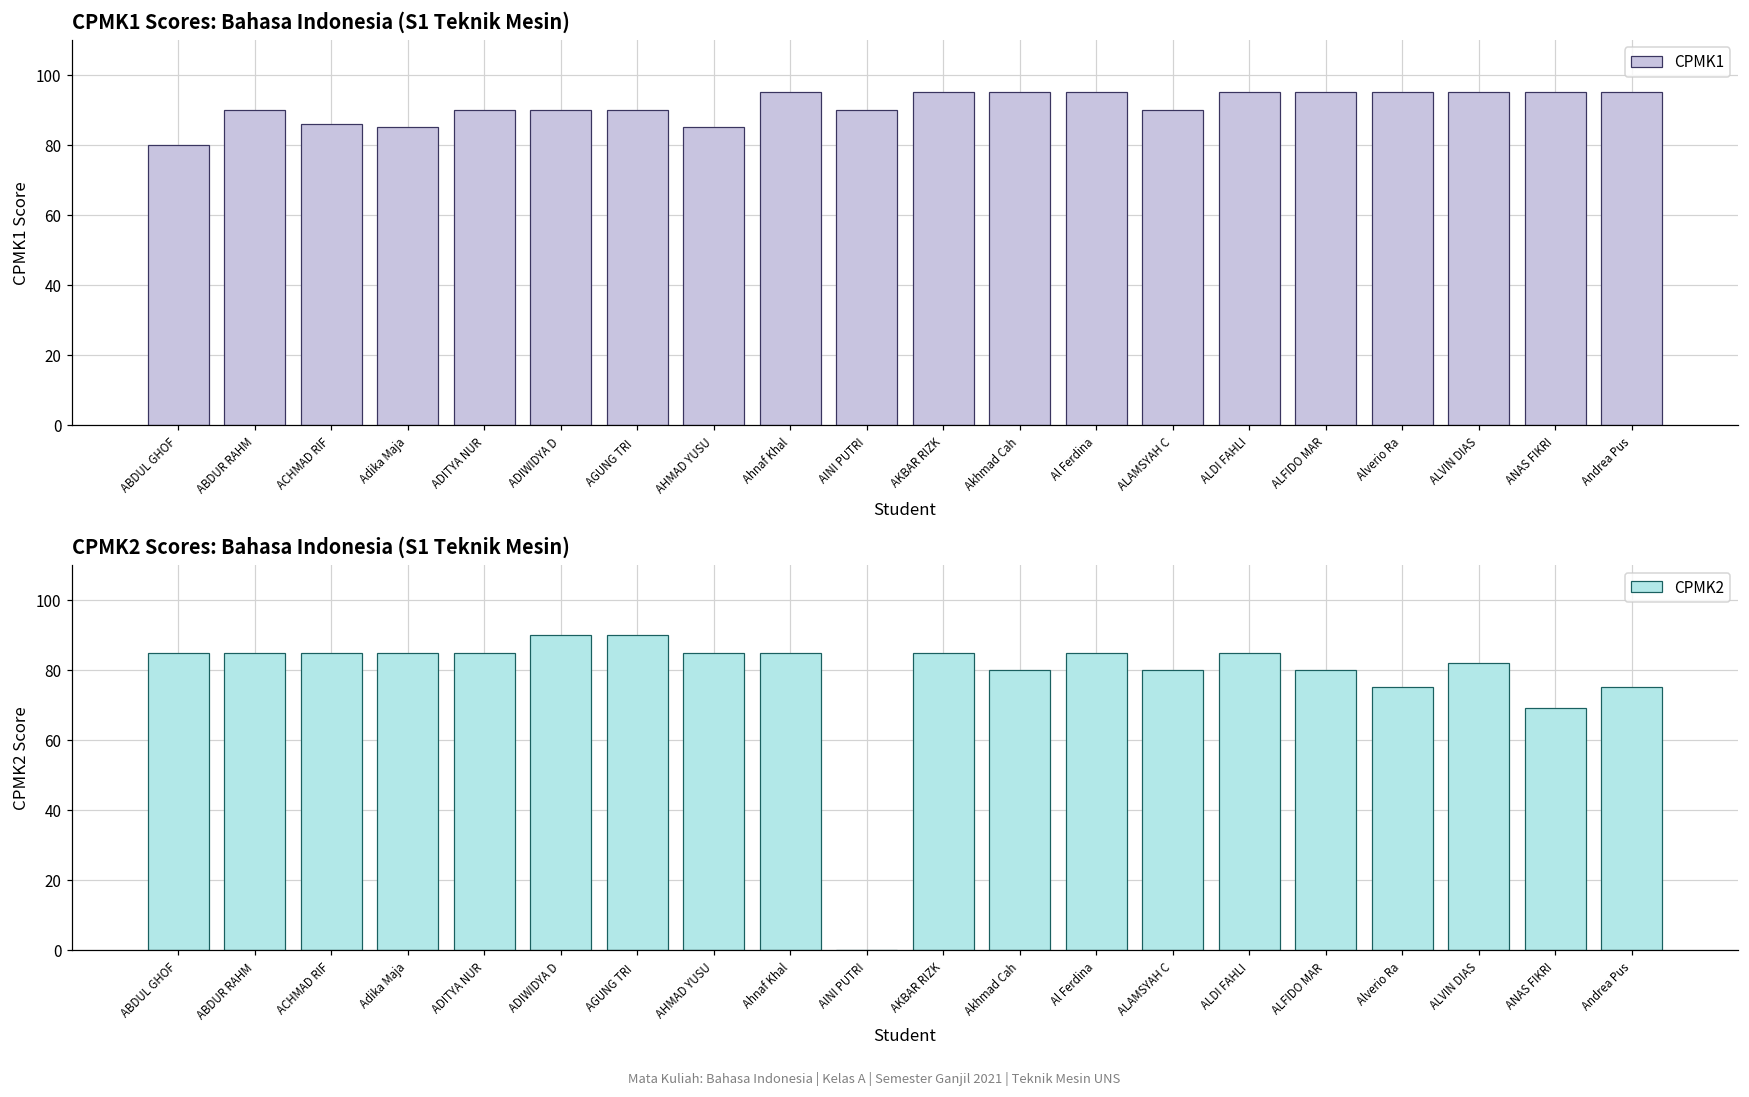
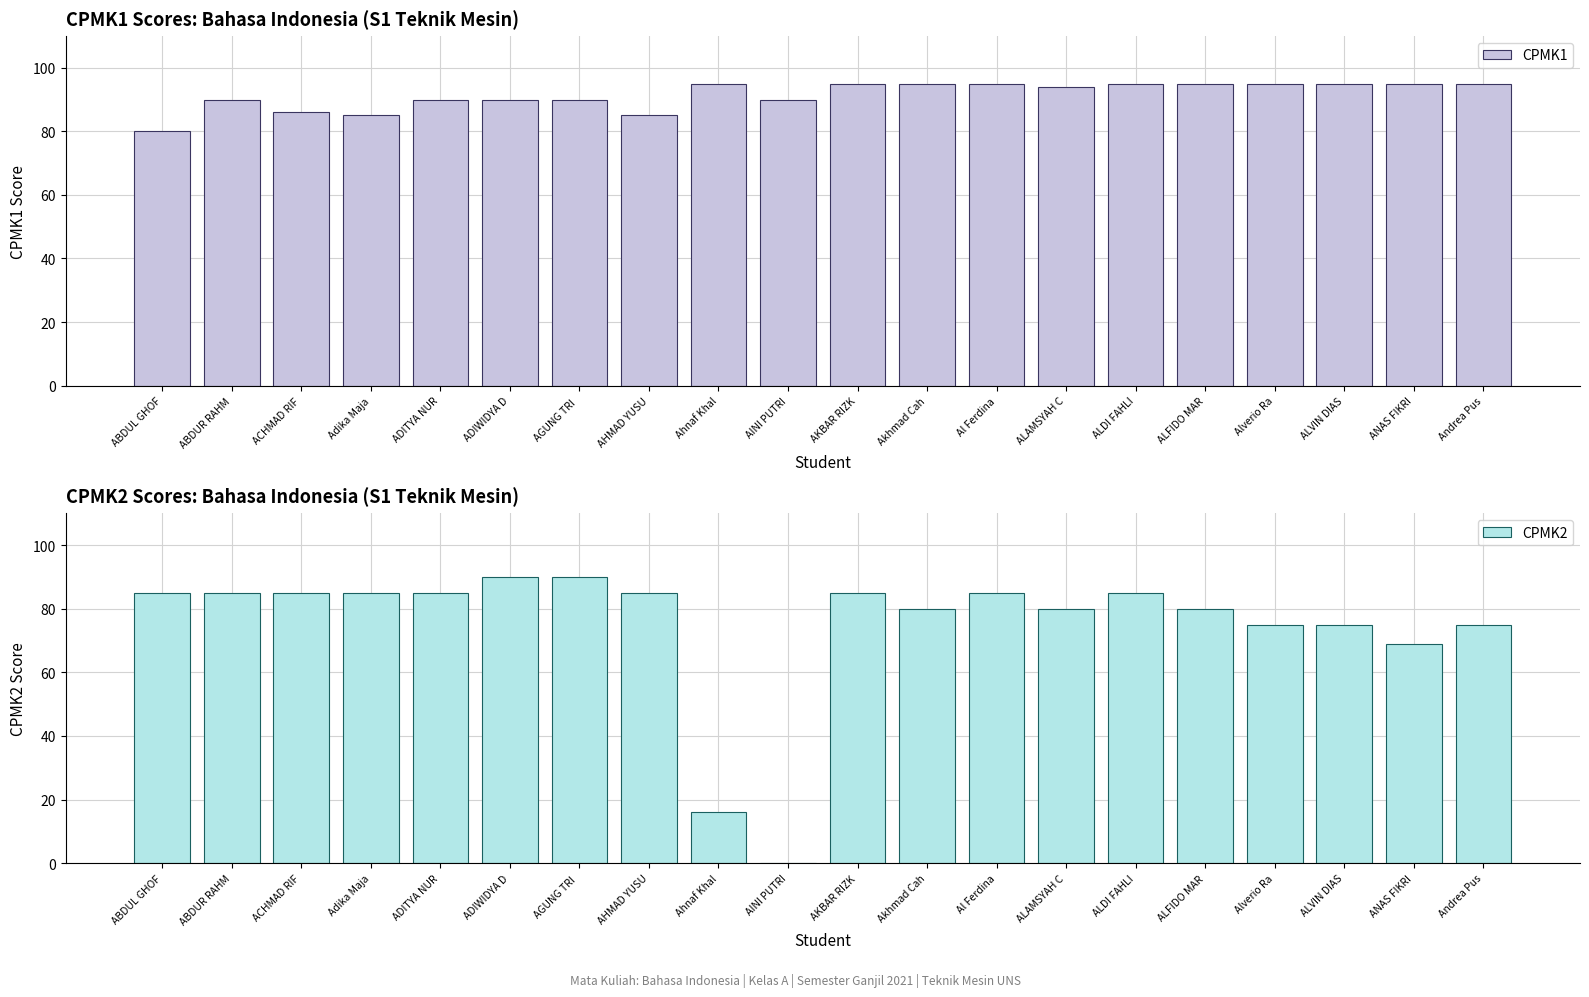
CPMK1 Scores: Bahasa Indonesia (S1 Teknik Mesin), ALAMSYAH C: 90 -> 94
CPMK2 Scores: Bahasa Indonesia (S1 Teknik Mesin), Ahnaf Khal: 85 -> 16
CPMK2 Scores: Bahasa Indonesia (S1 Teknik Mesin), ALVIN DIAS: 82 -> 75
